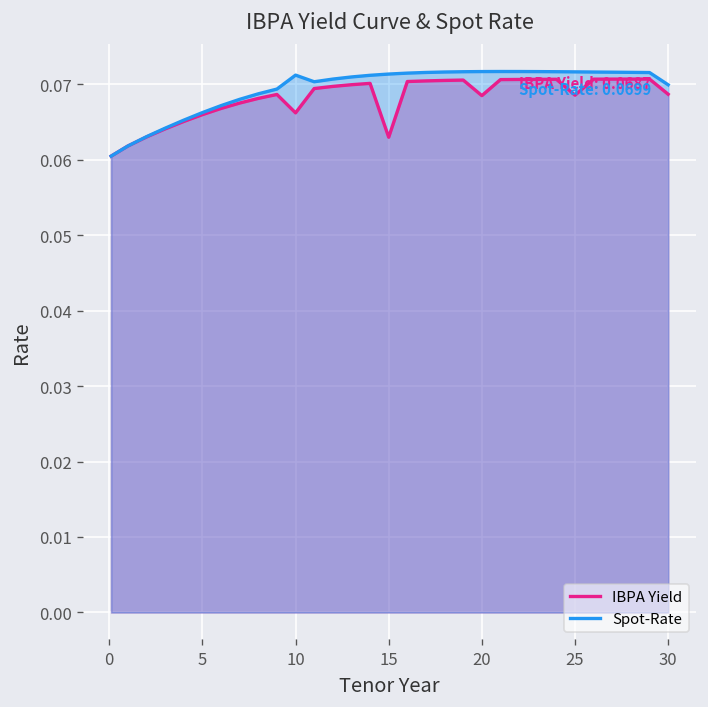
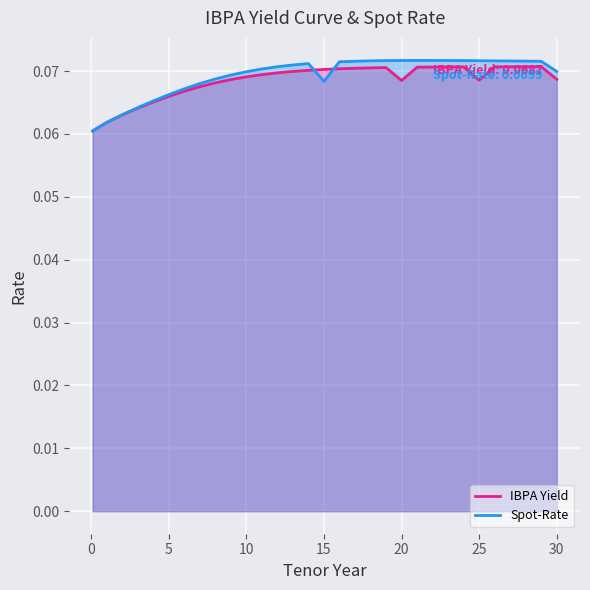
IBPA Yield, 10: 0.066 -> 0.069
Spot-Rate, 10: 0.071 -> 0.070
IBPA Yield, 15: 0.063 -> 0.070
Spot-Rate, 15: 0.071 -> 0.068
